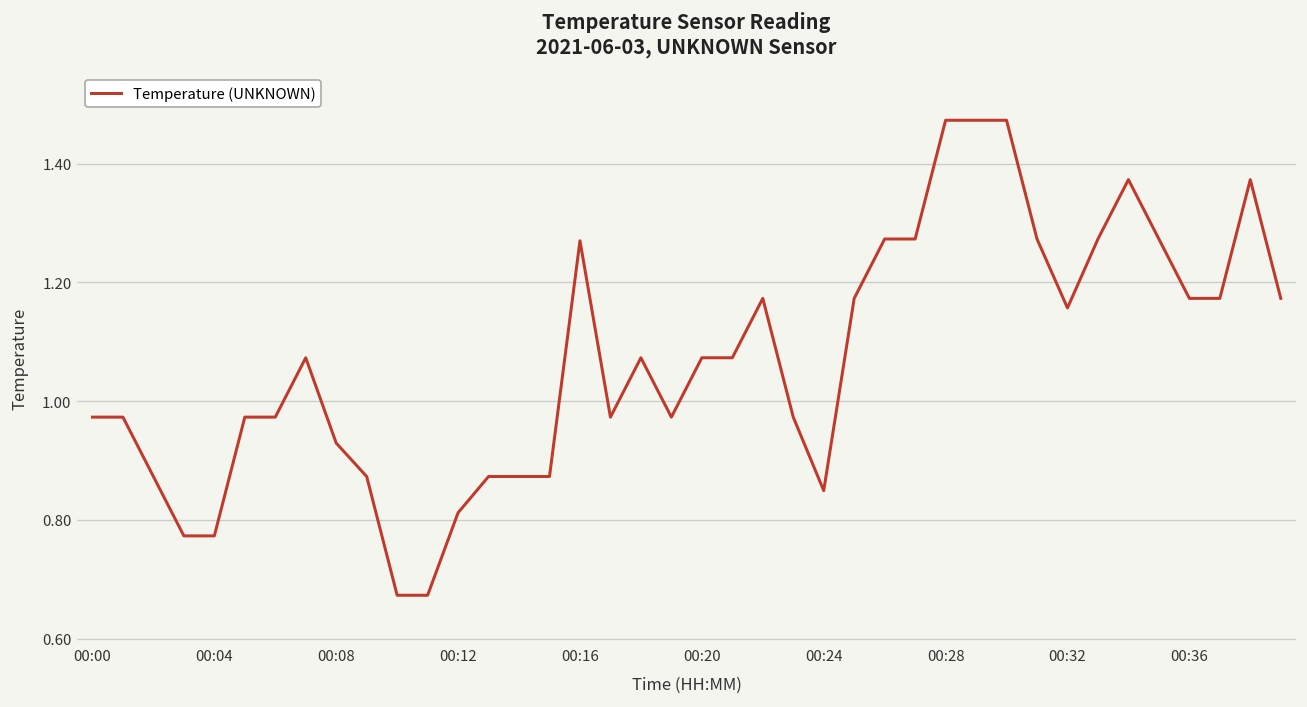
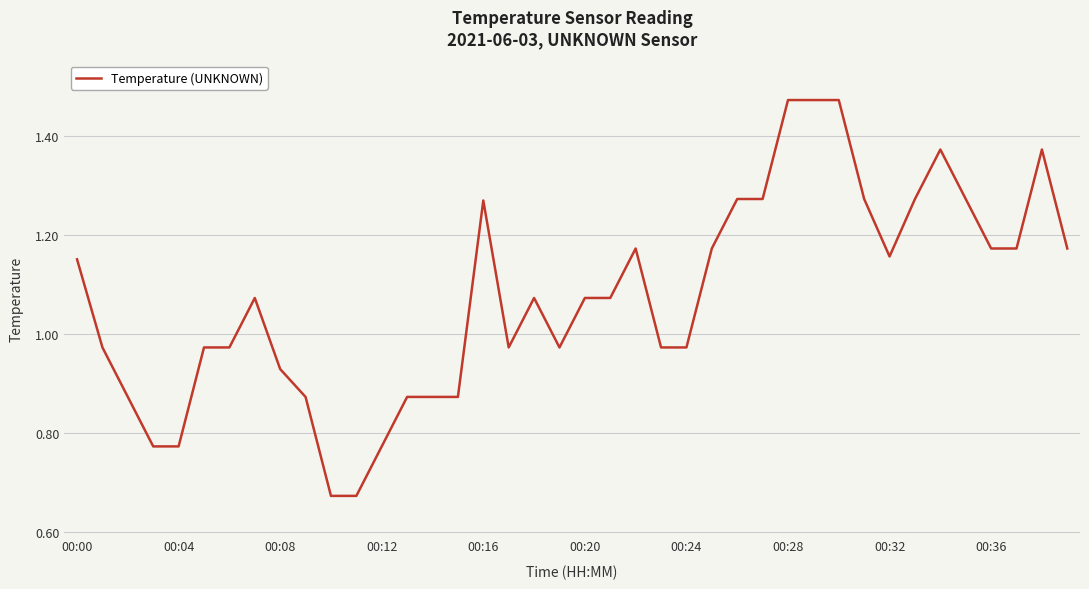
00:00: 0.97 -> 1.15
00:12: 0.81 -> 0.77
00:24: 0.85 -> 0.97
